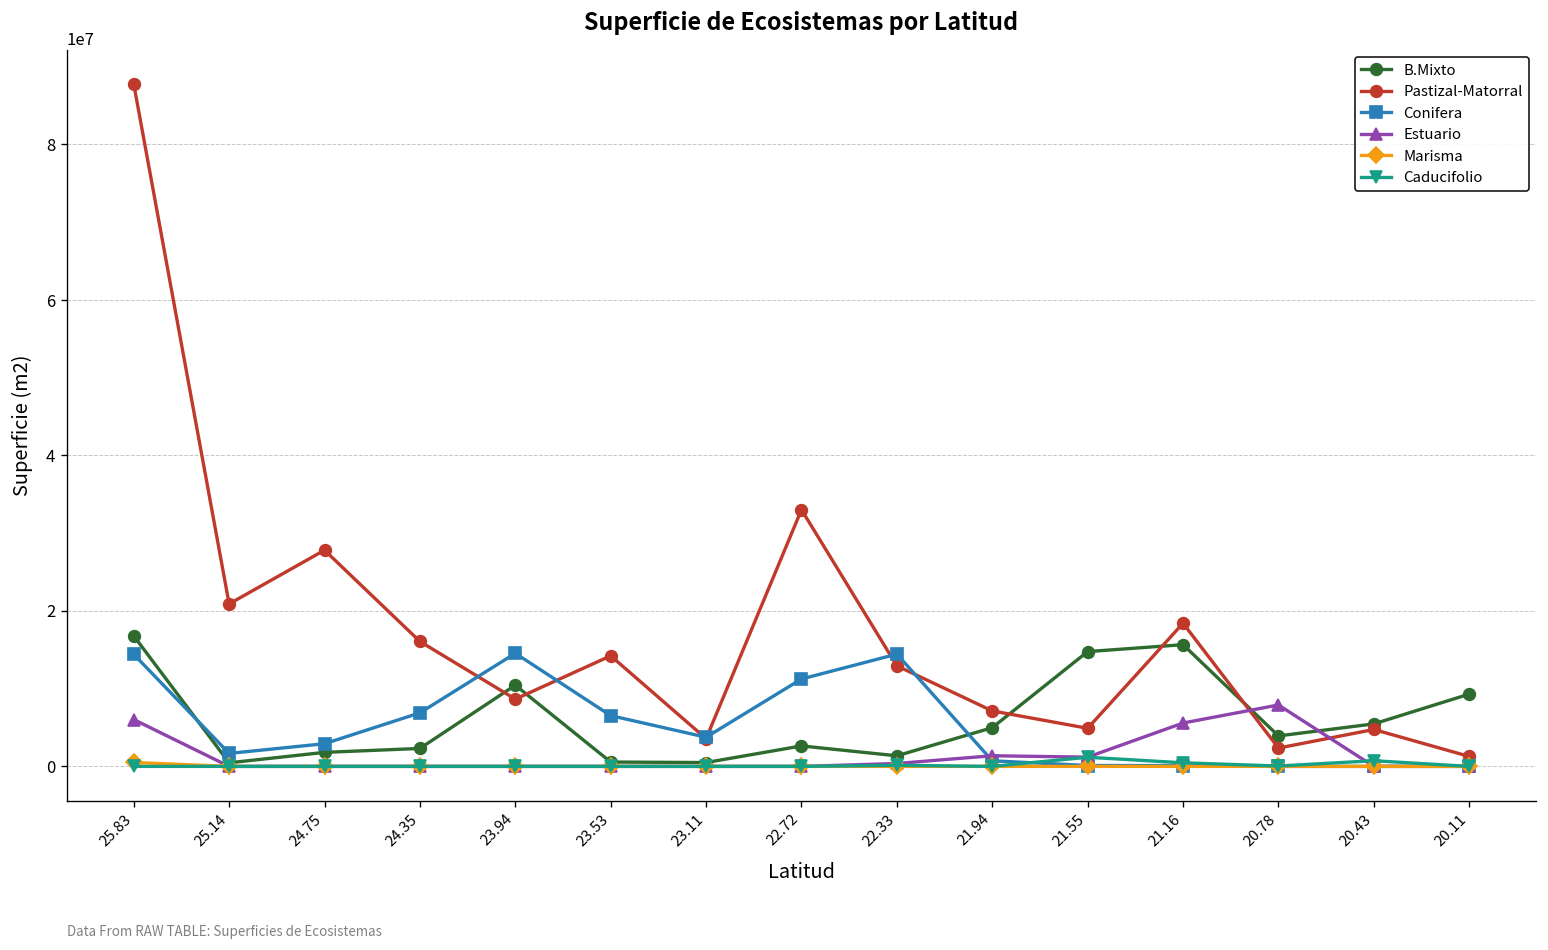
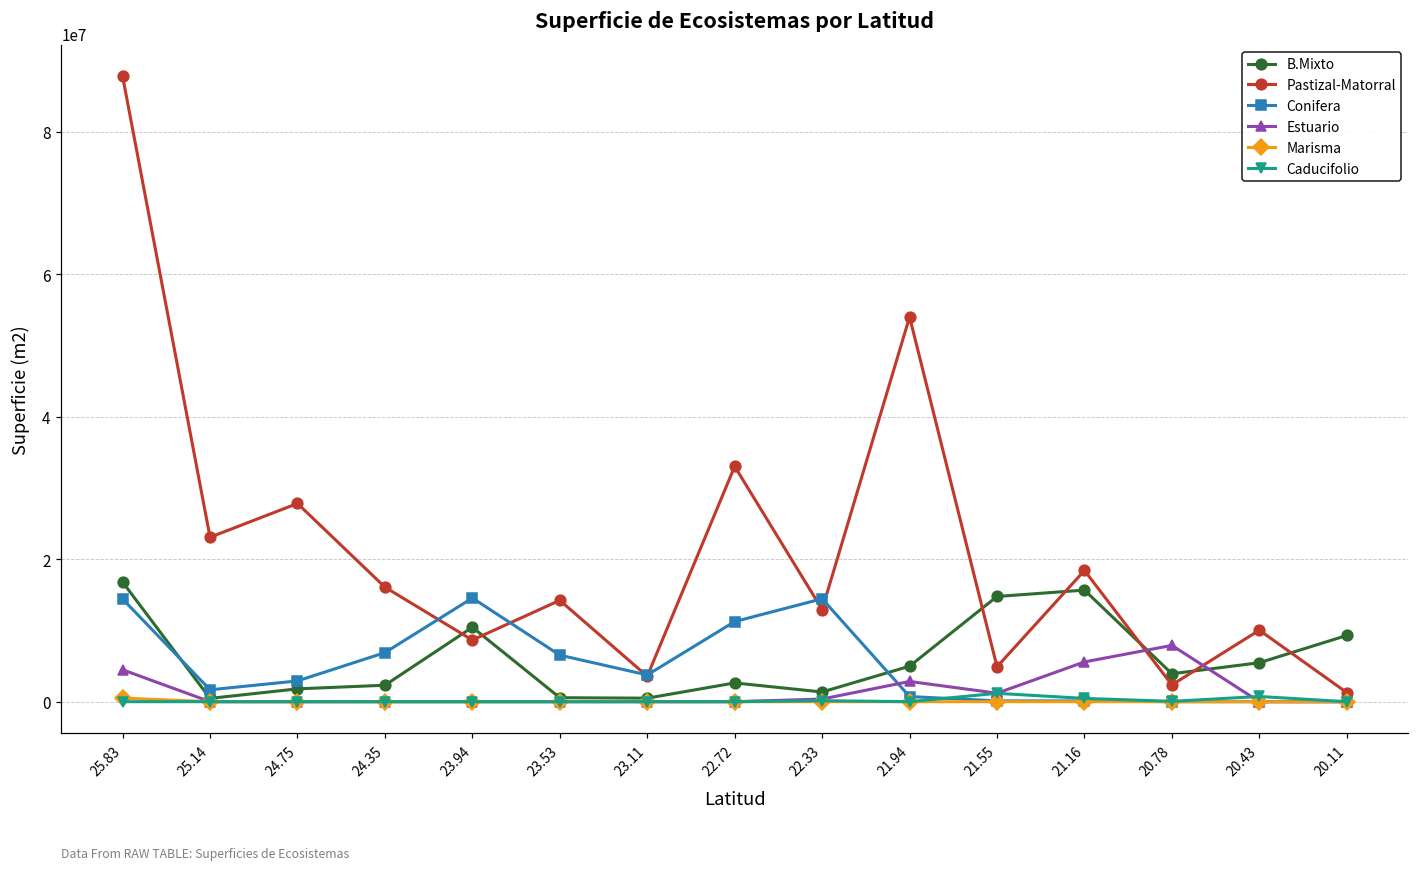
Estuario, 25.83: 6000000 -> 4000000
Pastizal-Matorral, 25.14: 21000000 -> 23000000
Pastizal-Matorral, 21.94: 7000000 -> 54000000
Estuario, 21.94: 1000000 -> 3000000
Pastizal-Matorral, 20.43: 5000000 -> 10000000
